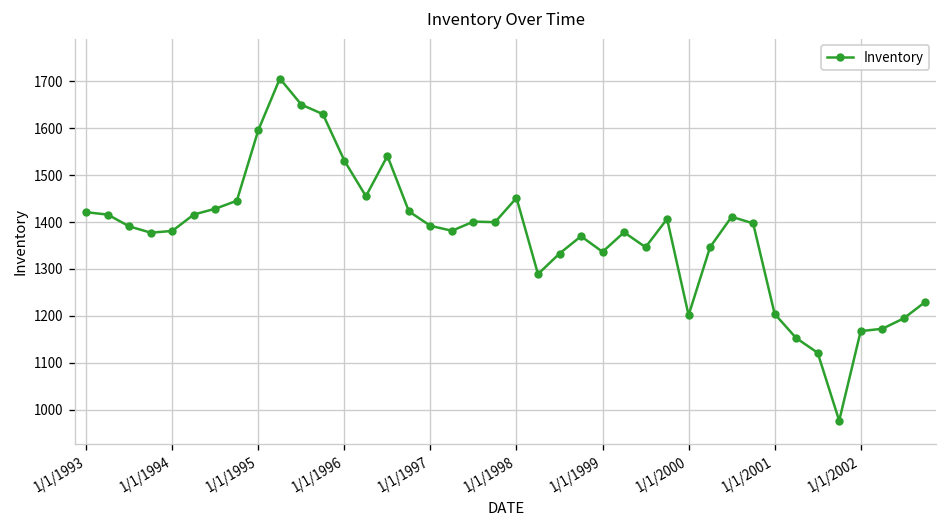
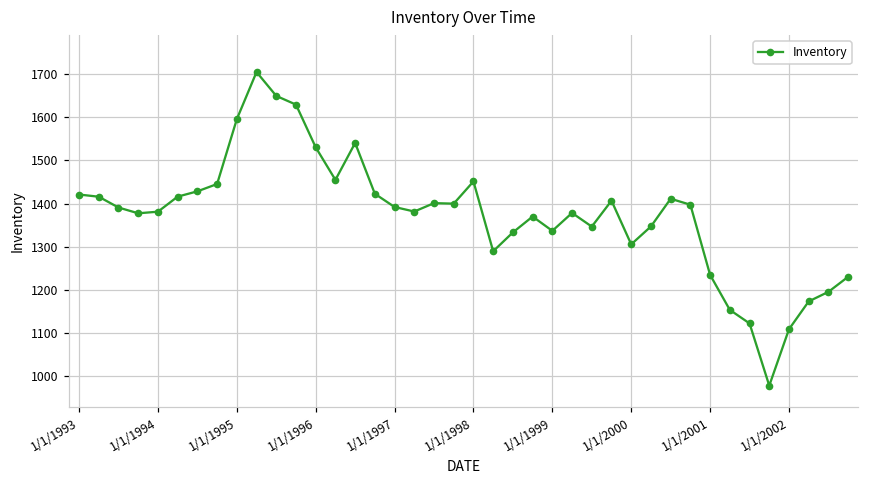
1/1/2000: 1200 -> 1310
1/1/2001: 1200 -> 1230
1/1/2002: 1170 -> 1110
